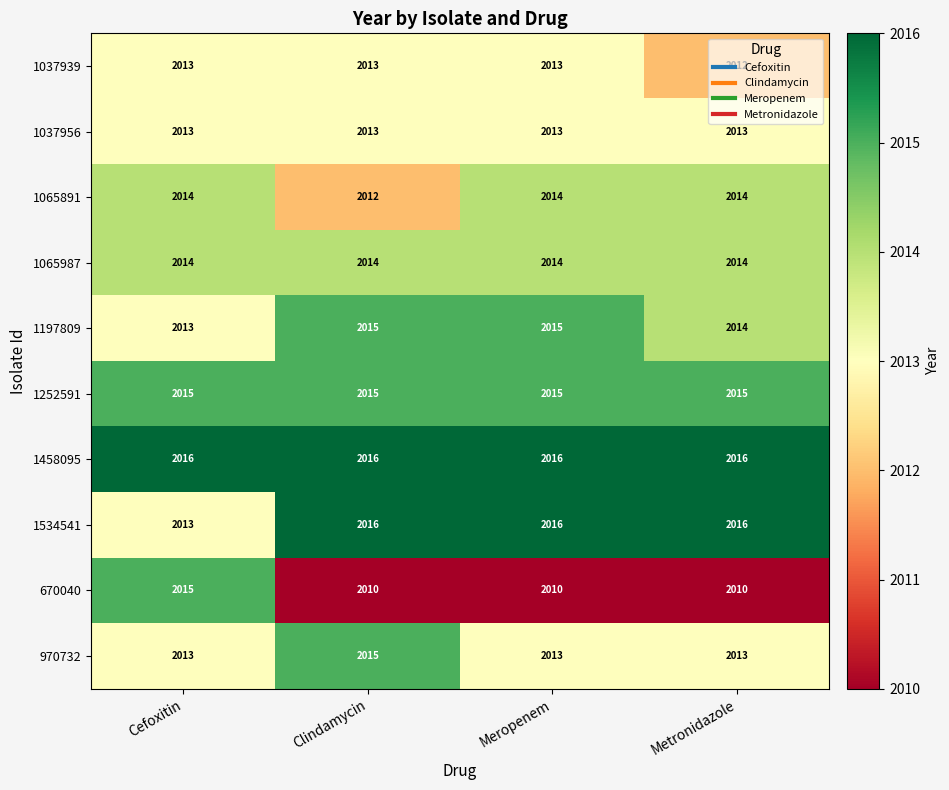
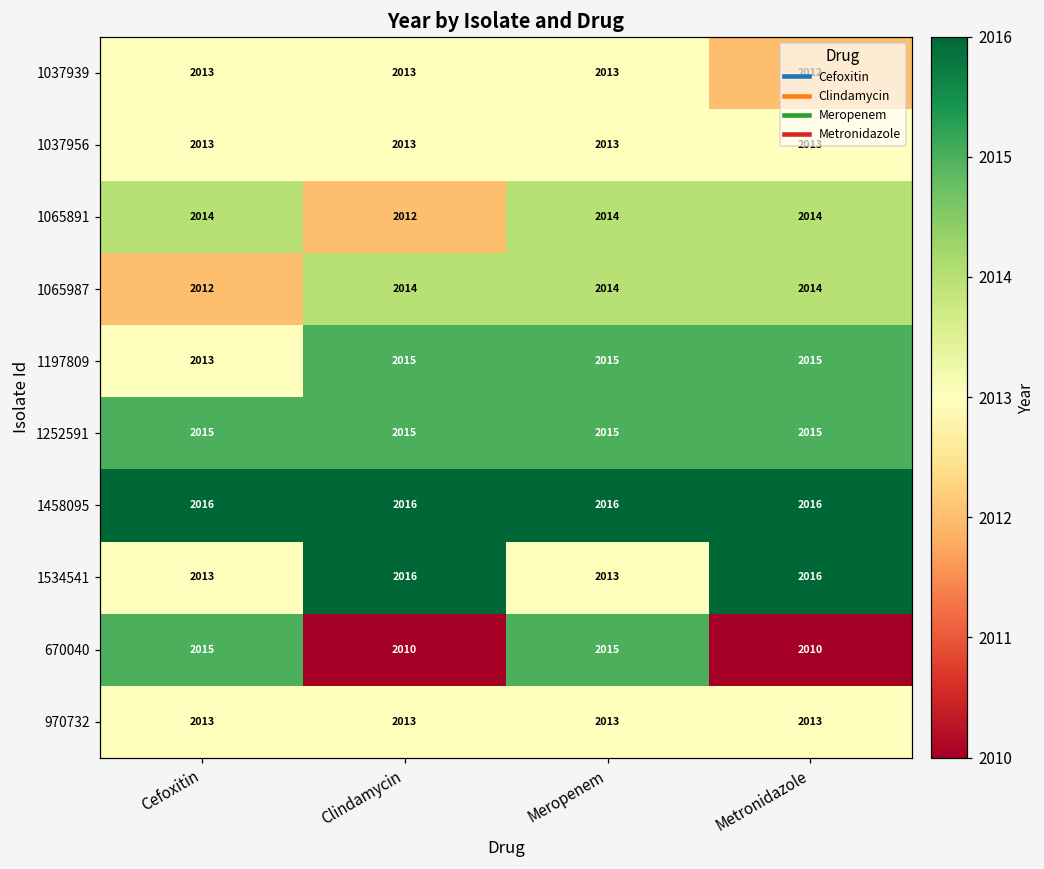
1065987, Cefoxitin: 2014 -> 2012
1197809, Metronidazole: 2014 -> 2015
1534541, Meropenem: 2016 -> 2013
670040, Meropenem: 2010 -> 2015
970732, Clindamycin: 2015 -> 2013
